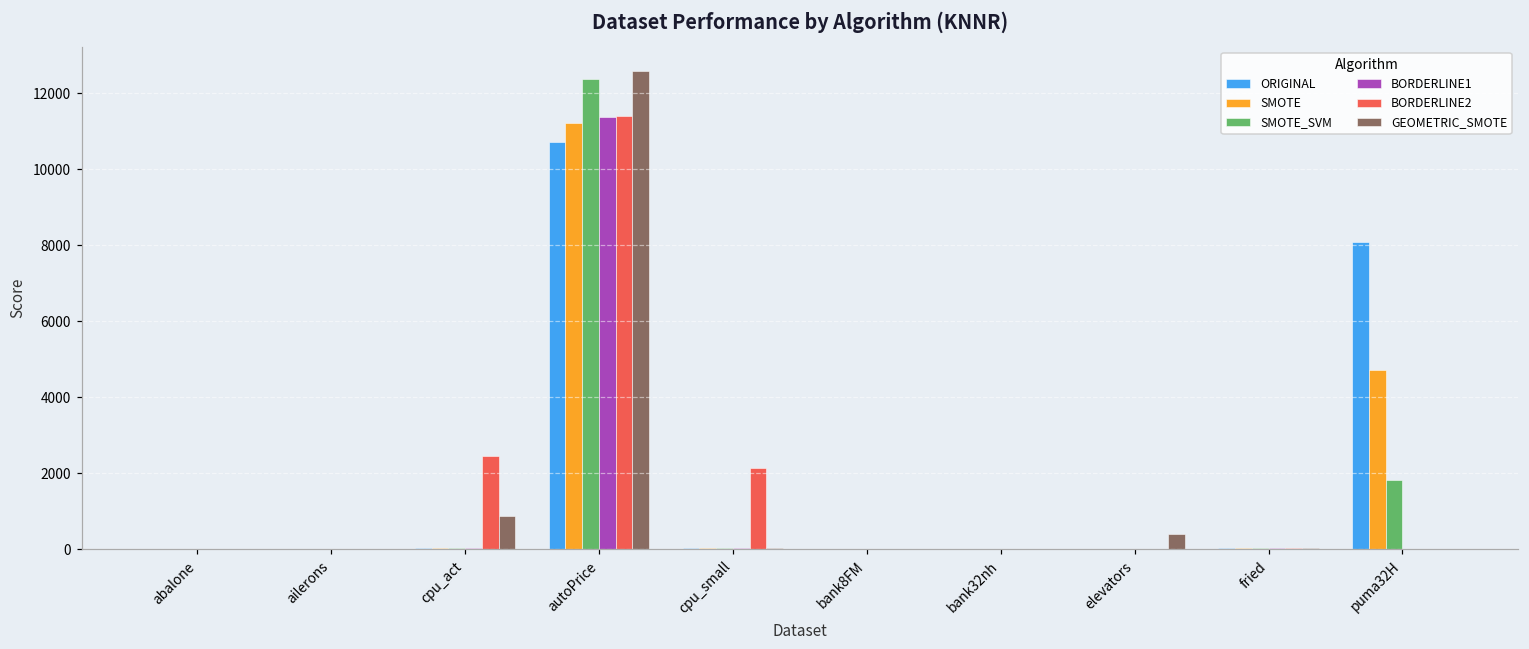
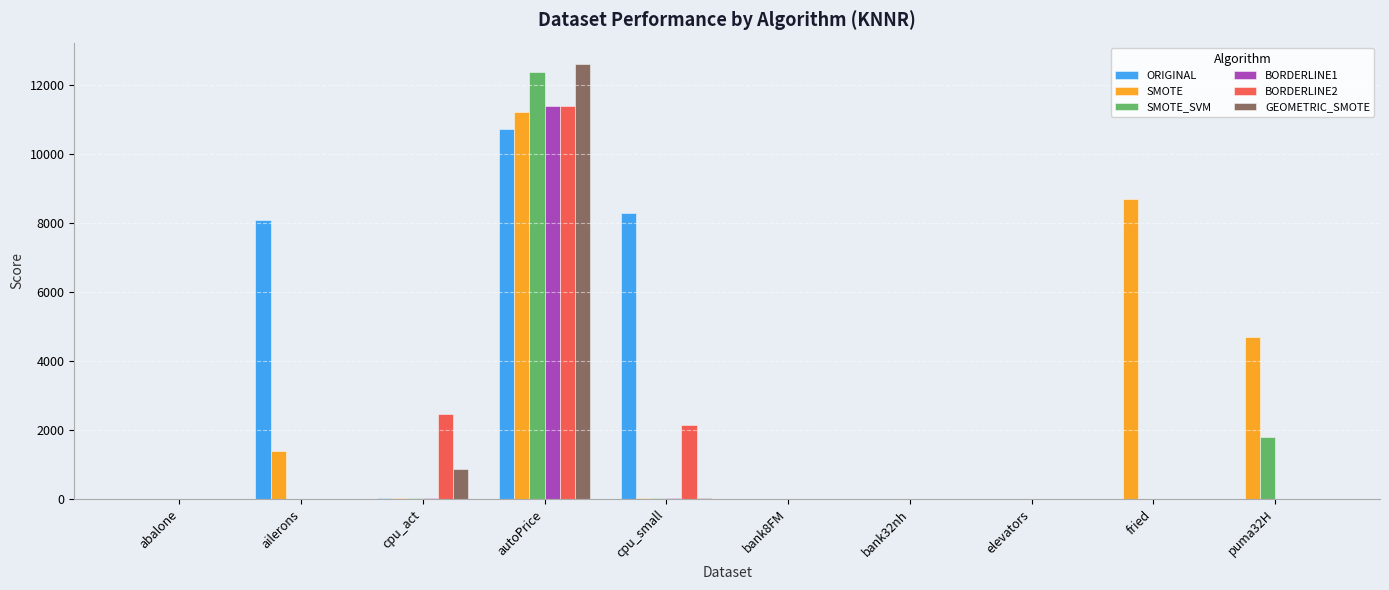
ORIGINAL, ailerons: 0 -> 8100
SMOTE, ailerons: 0 -> 1400
ORIGINAL, cpu_small: 0 -> 8300
GEOMETRIC_SMOTE, elevators: 400 -> 0
SMOTE, fried: 0 -> 8700
ORIGINAL, puma32H: 8100 -> 0
